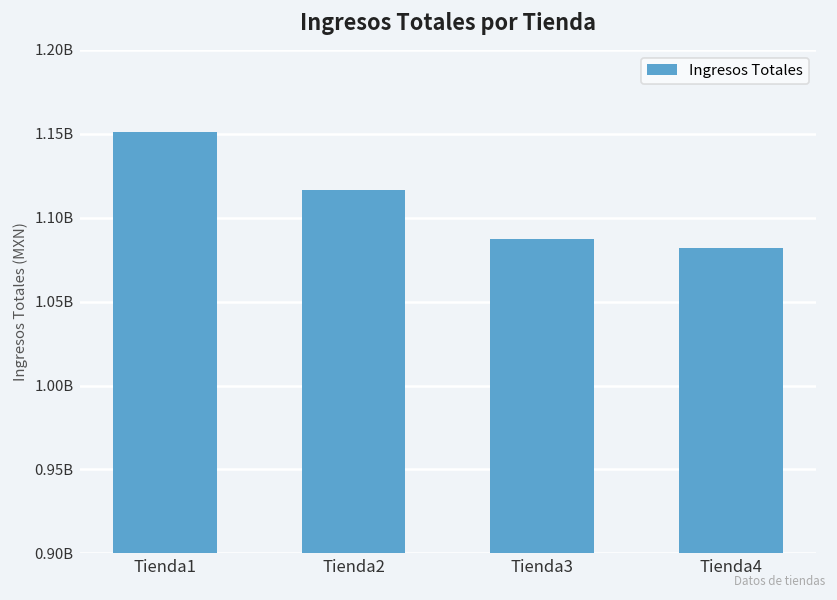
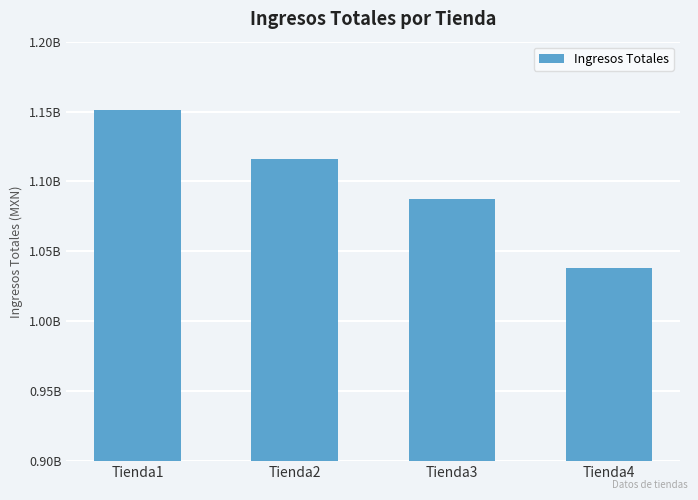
Tienda4: 1082000000 -> 1038000000
